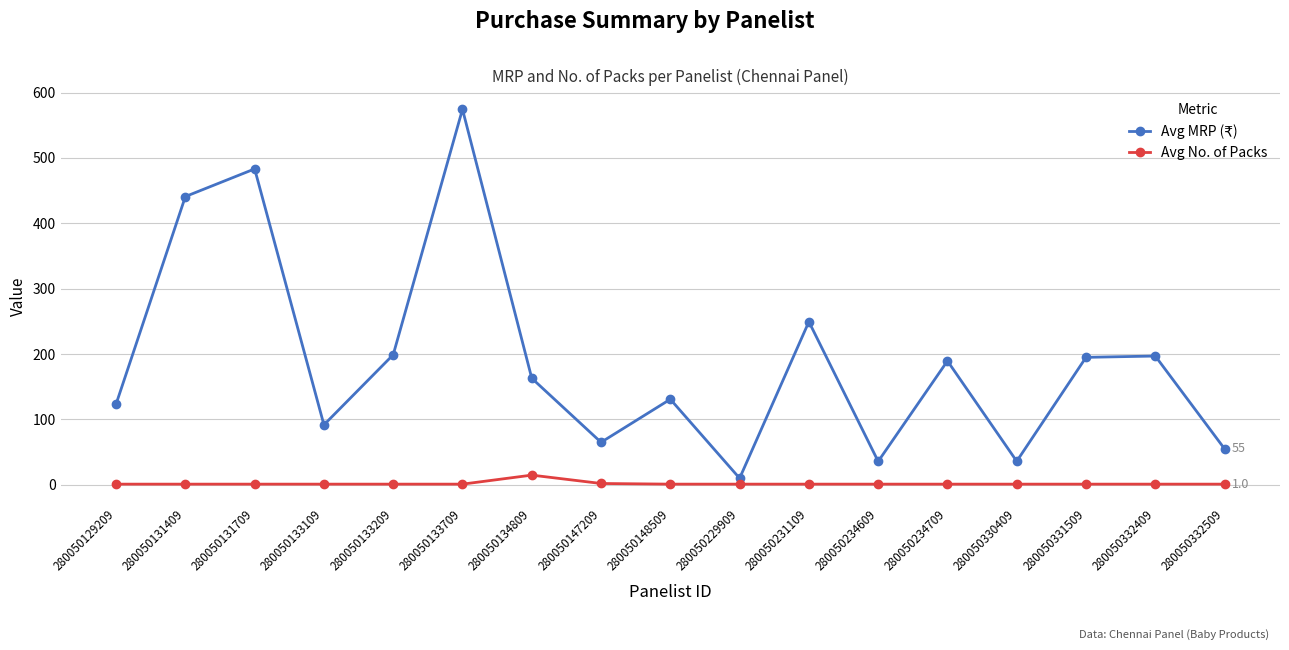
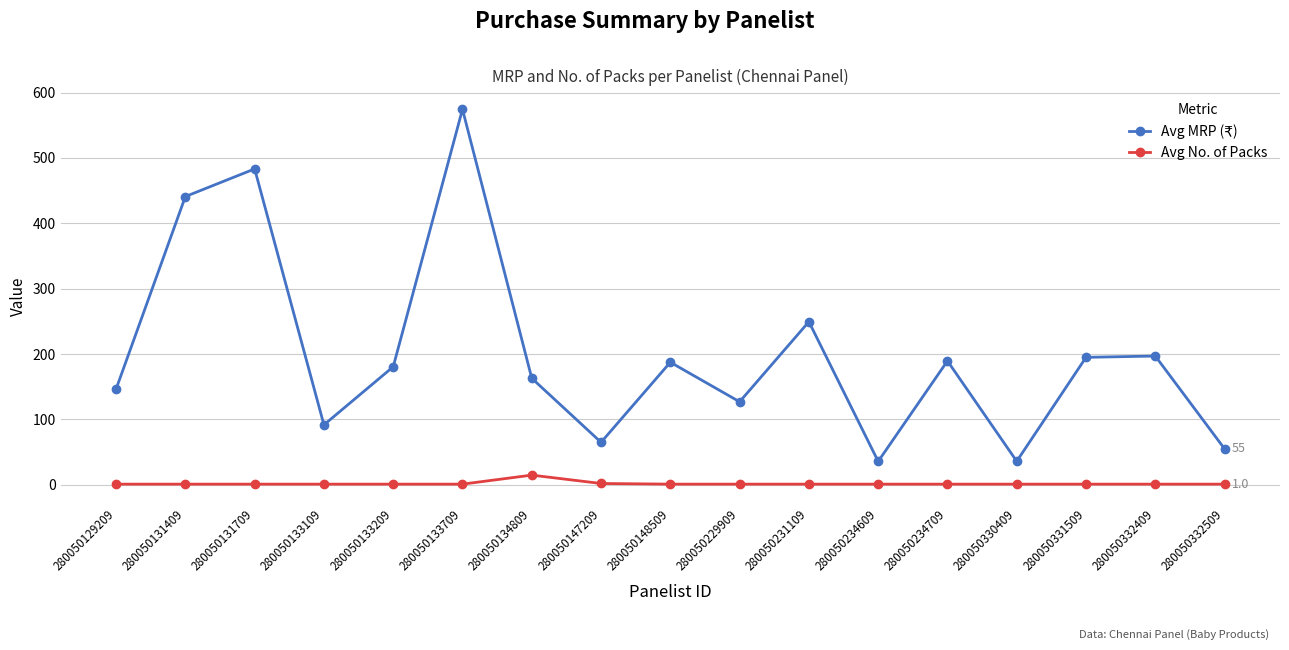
Avg MRP (₹), 280050129209: 120 -> 150
Avg MRP (₹), 280050133209: 200 -> 180
Avg MRP (₹), 280050148509: 130 -> 190
Avg MRP (₹), 280050229909: 10 -> 130
